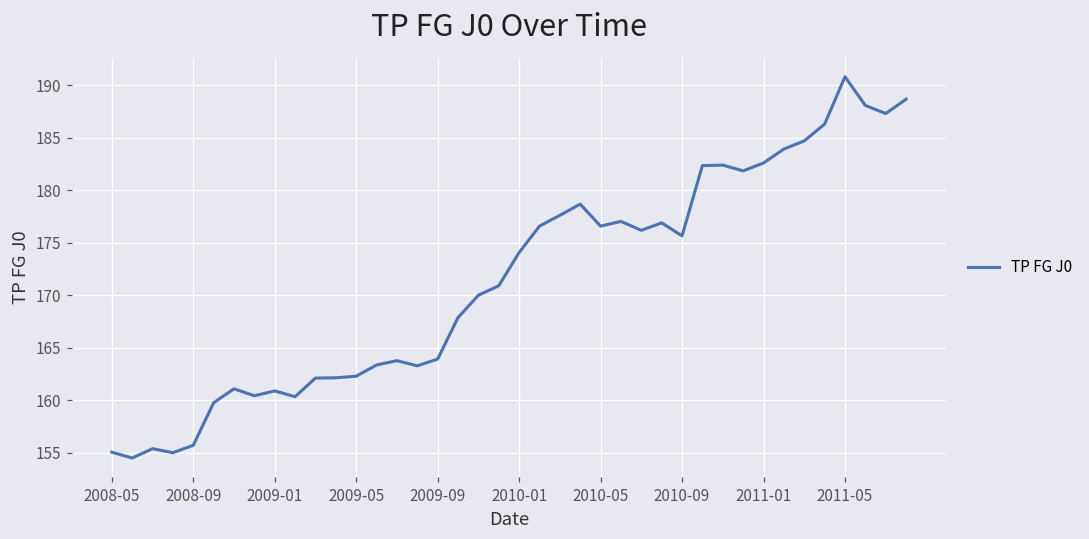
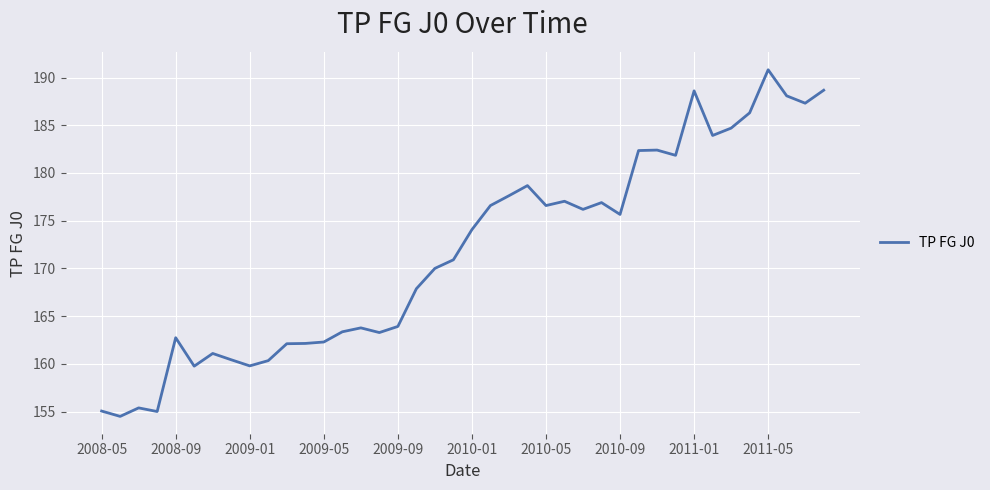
2008-09: 156 -> 163
2009-01: 161 -> 160
2011-01: 183 -> 189
